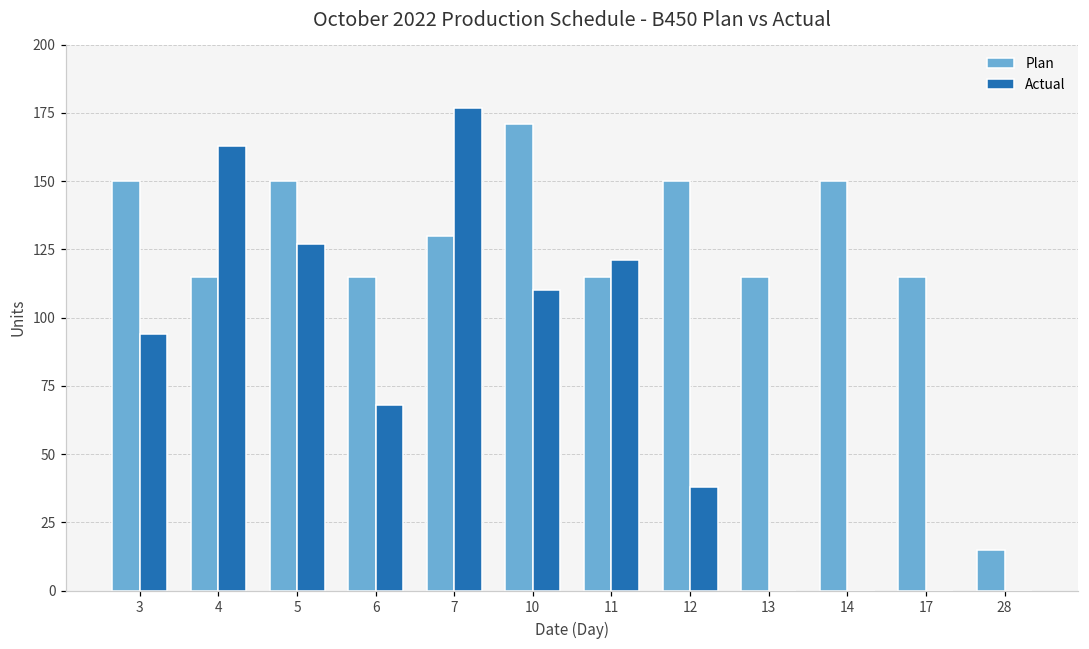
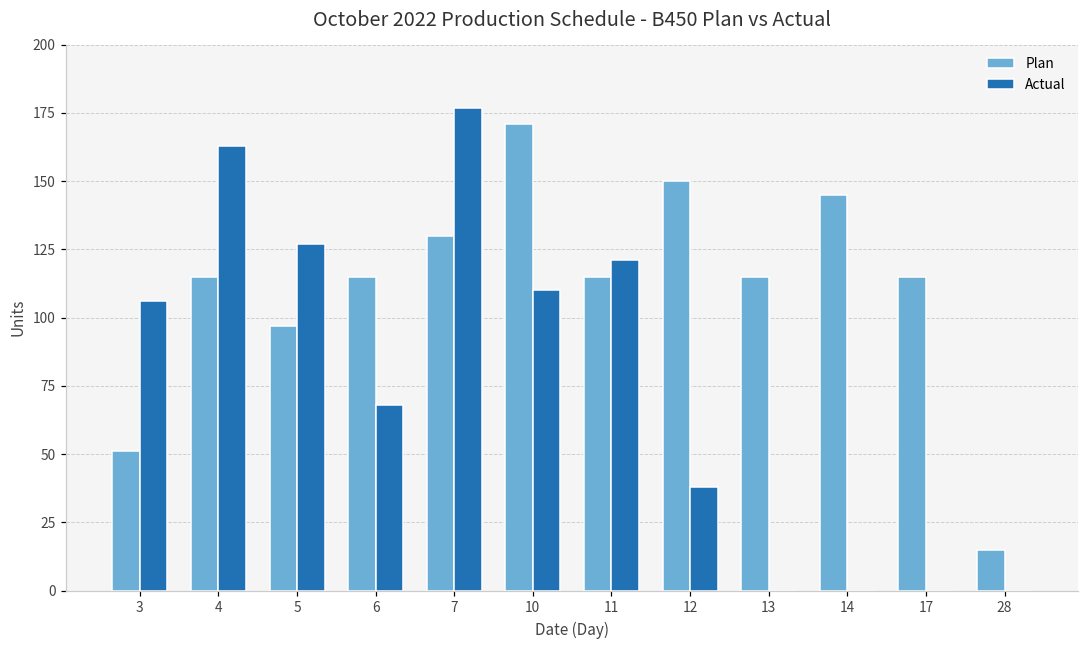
Plan, 3: 150 -> 51
Actual, 3: 94 -> 106
Plan, 5: 150 -> 97
Plan, 14: 150 -> 145
